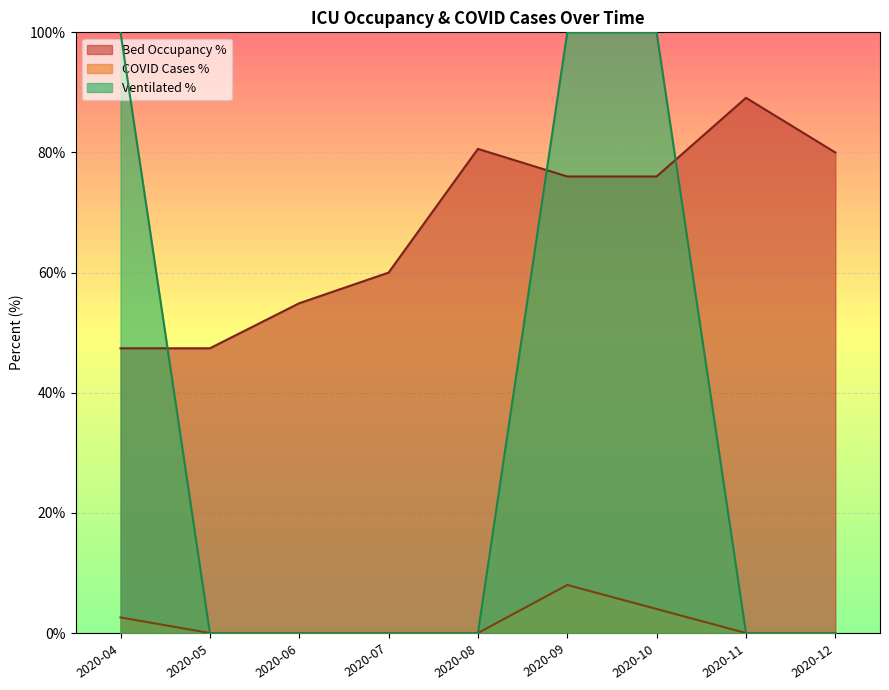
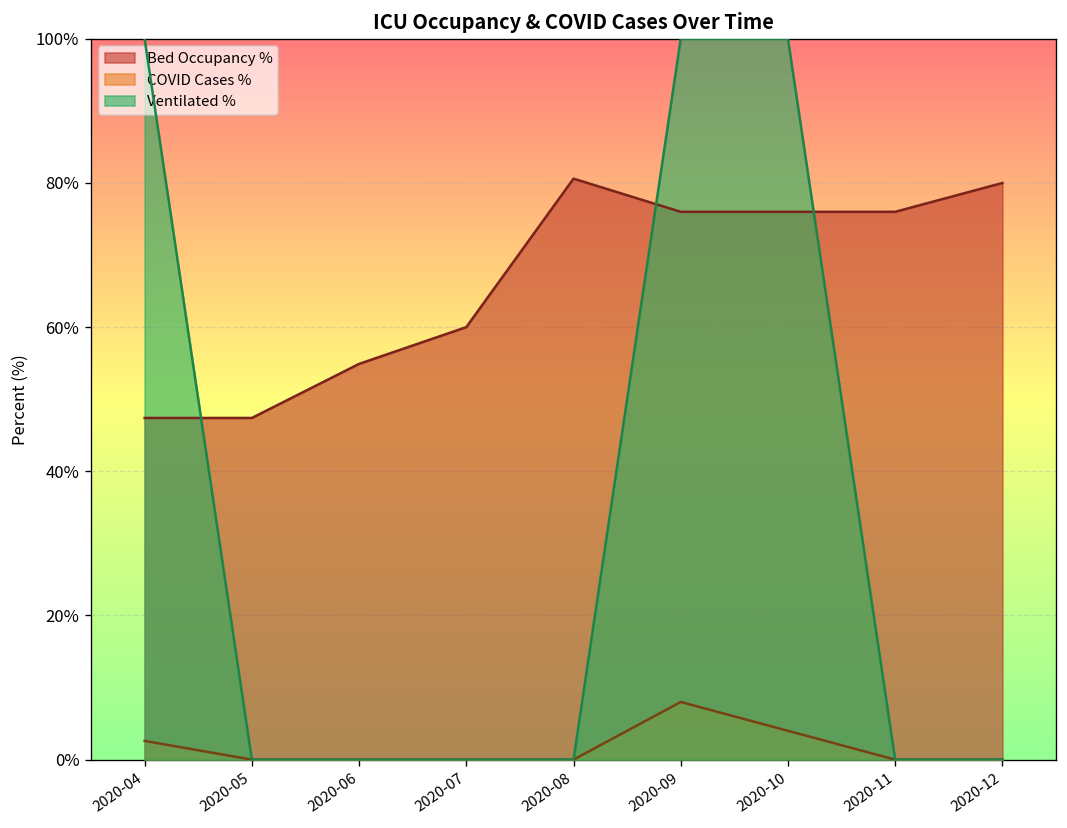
Bed Occupancy %, 2020-11: 89% -> 76%
